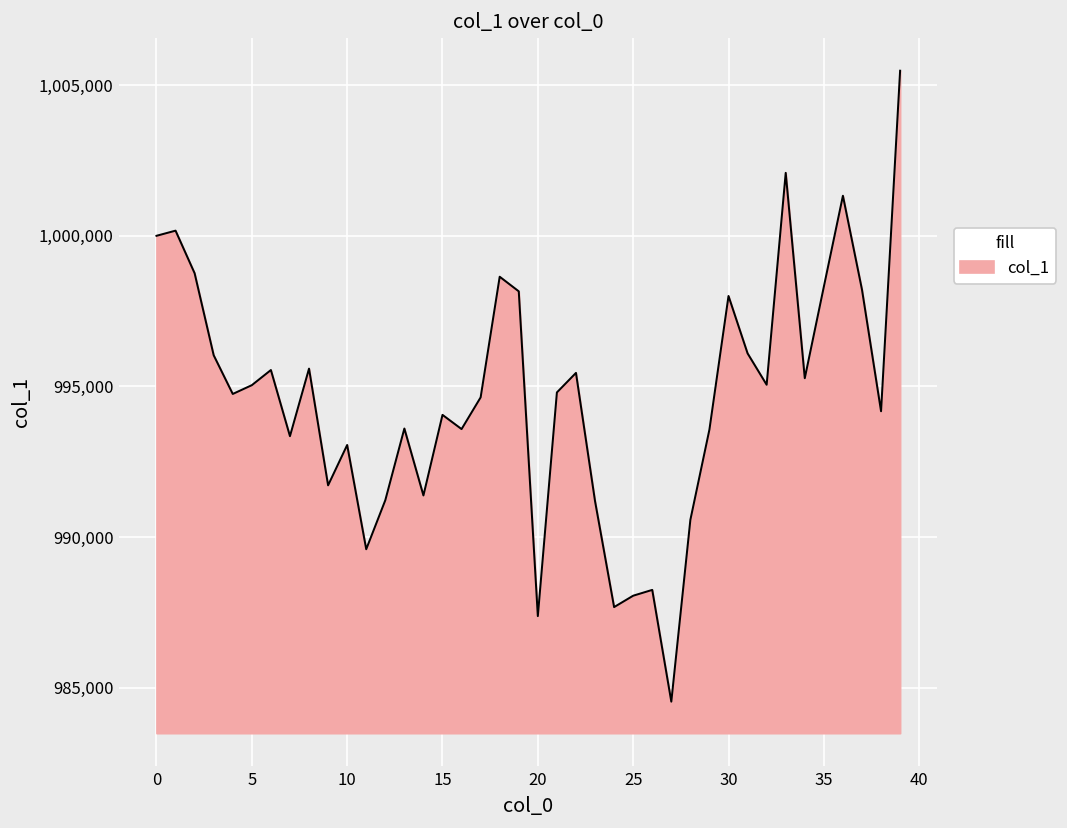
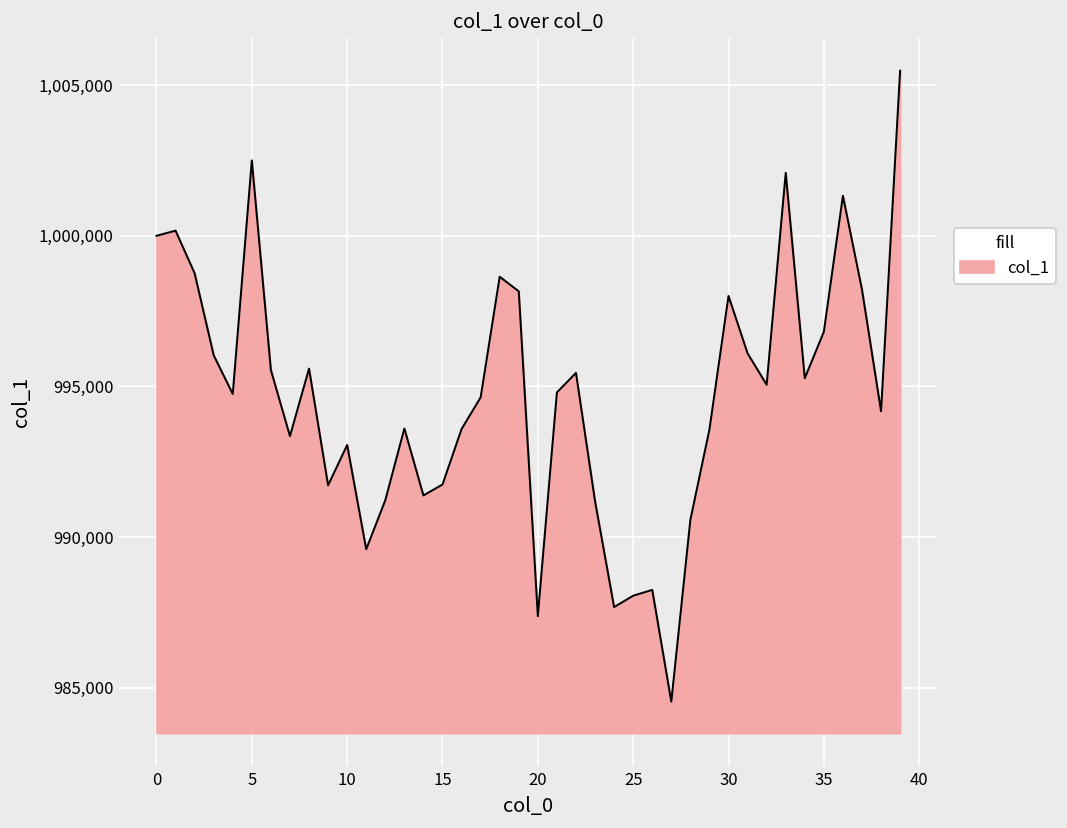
5: 995,000 -> 1,002,500
15: 994,100 -> 991,700
35: 998,300 -> 996,800
